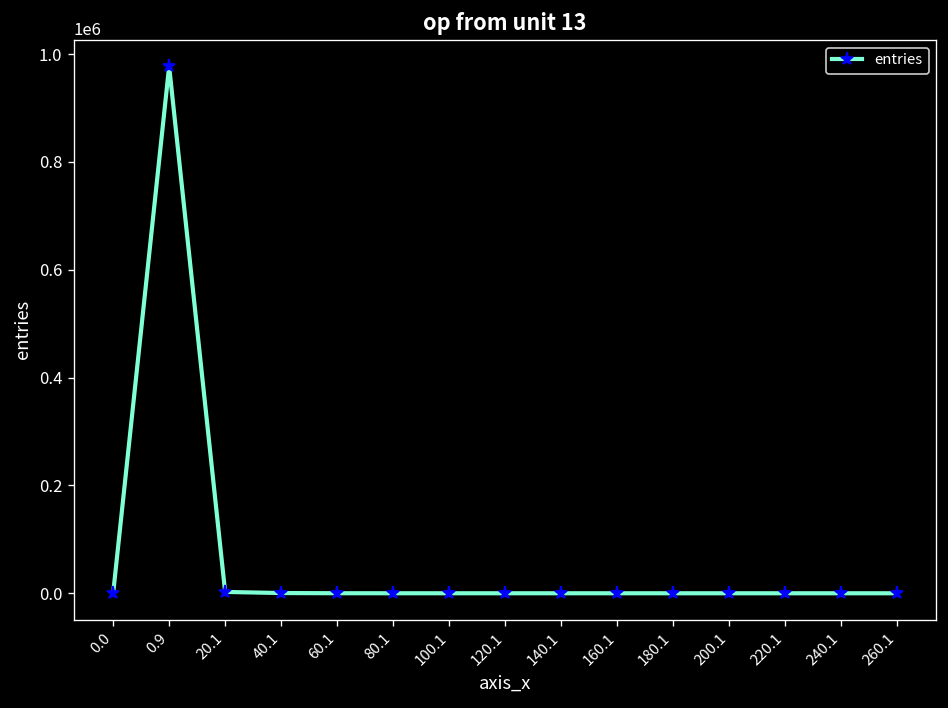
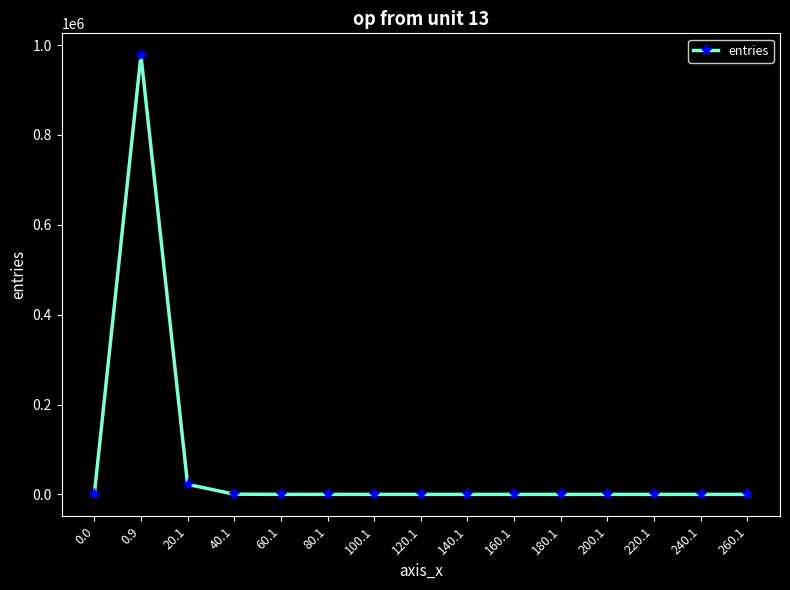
20.1: 0 -> 20000
